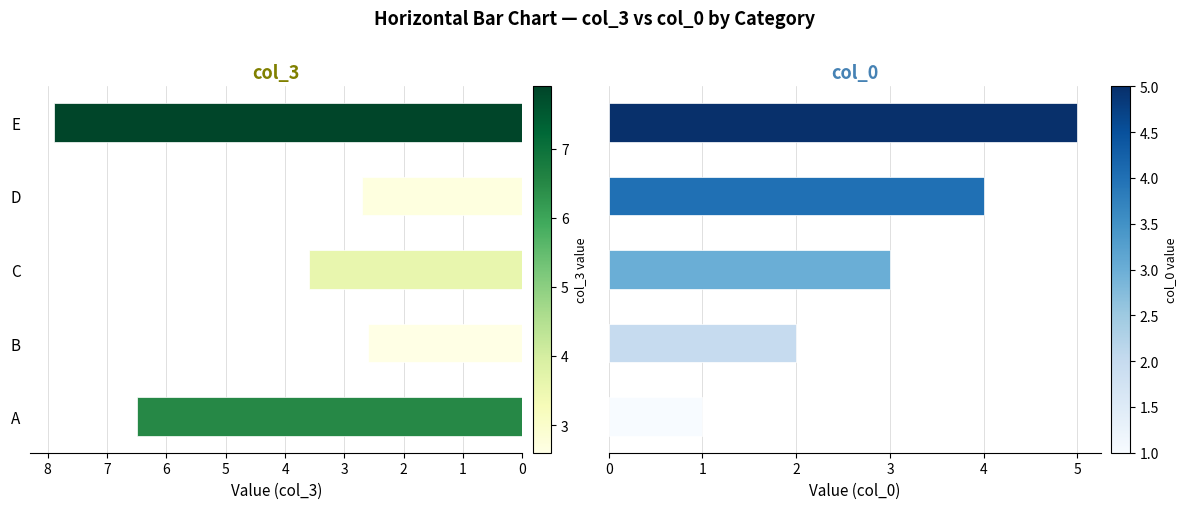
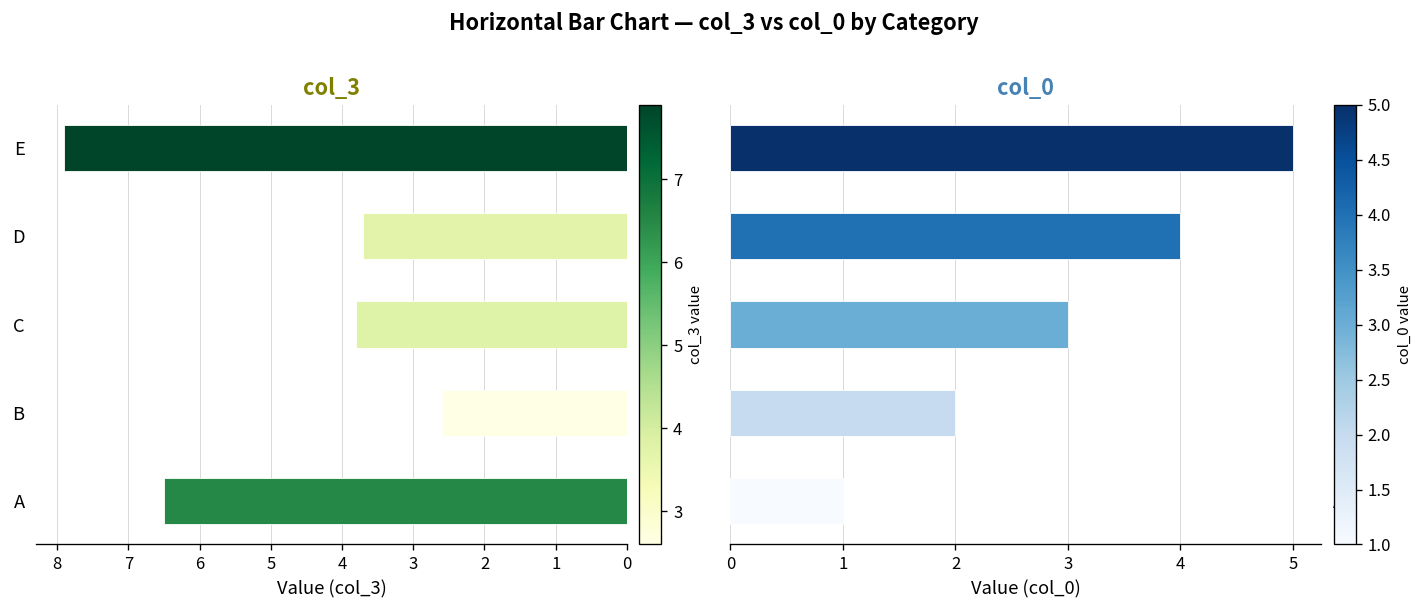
col_3, D: 2.7 -> 3.7
col_3, C: 3.6 -> 3.8
